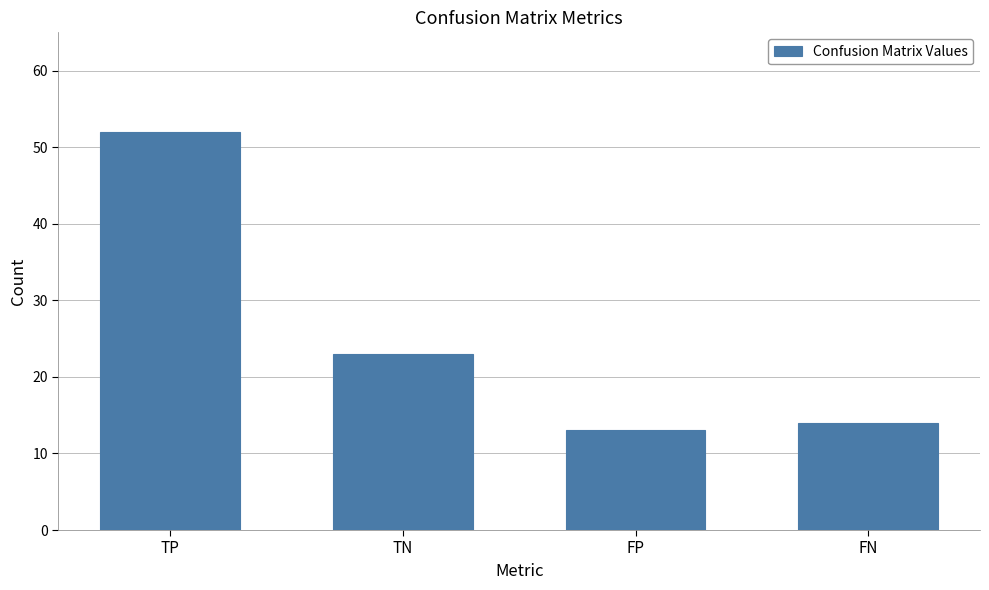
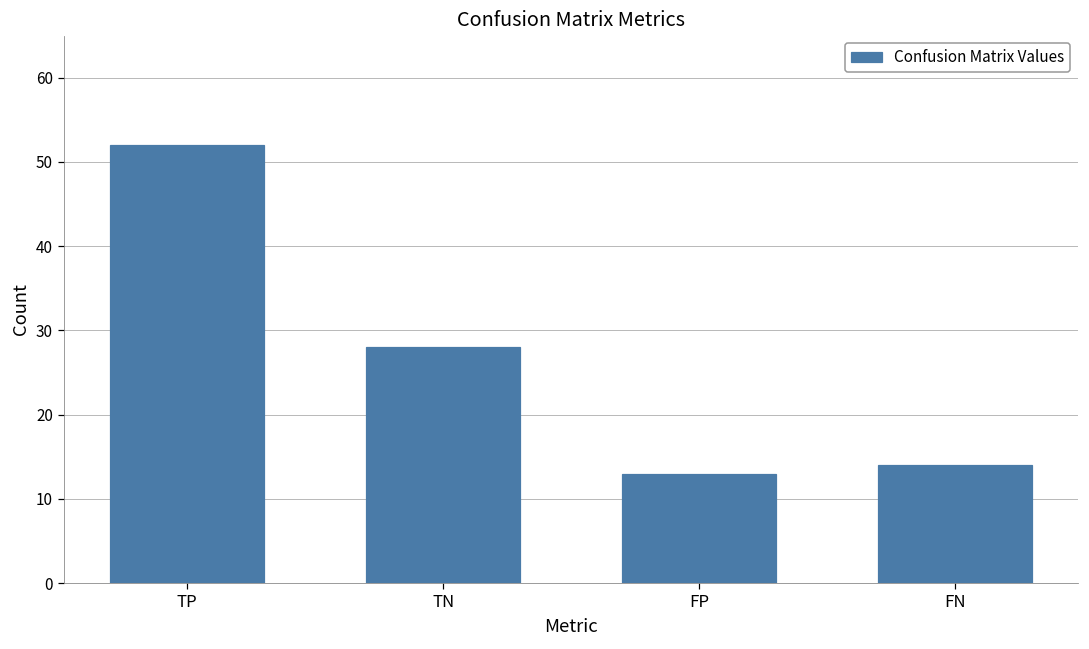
TN: 23 -> 28
